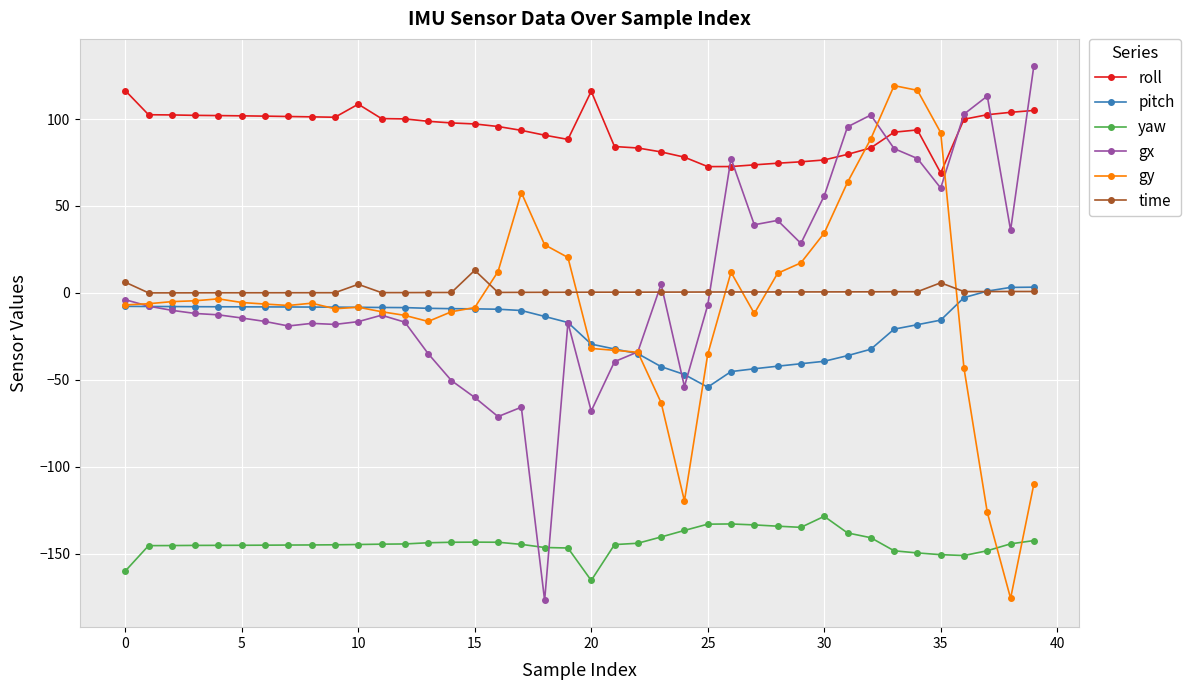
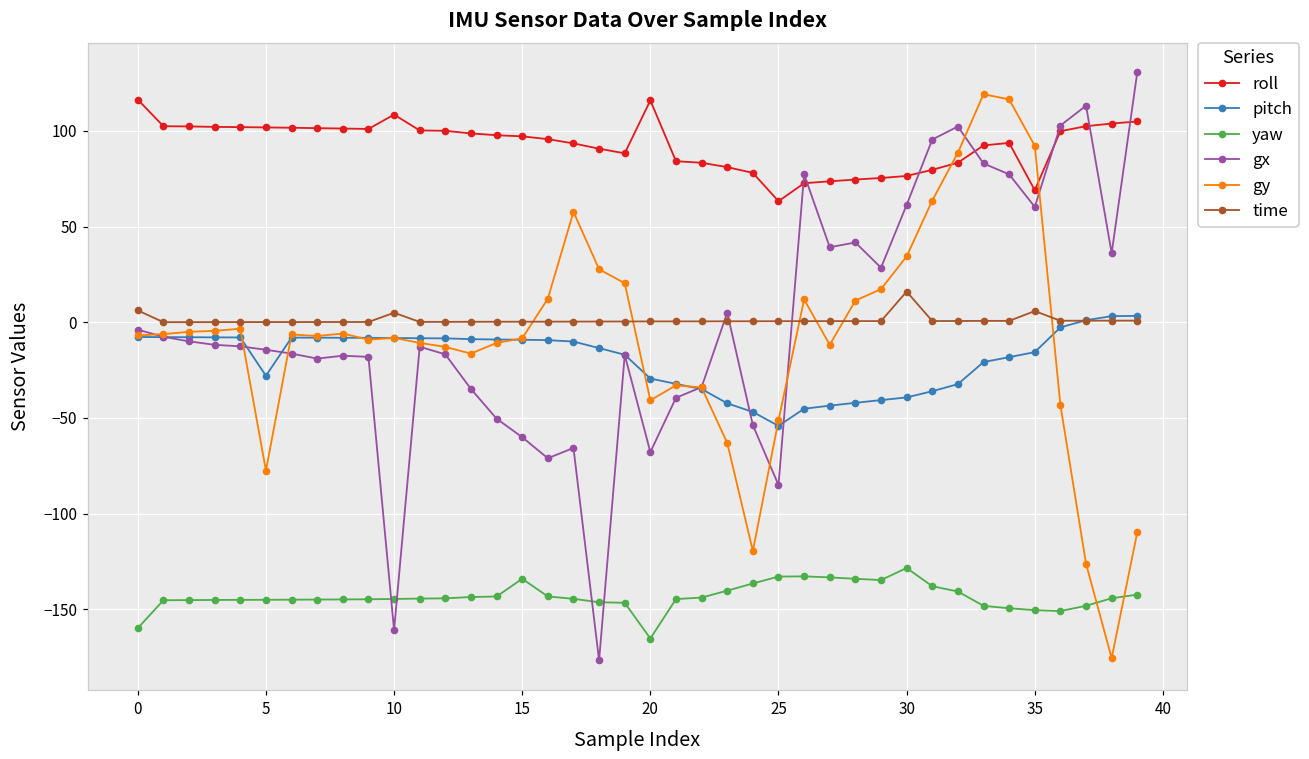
pitch, 5: -8 -> -28
gy, 5: -6 -> -78
gx, 10: -17 -> -161
yaw, 15: -143 -> -134
time, 15: 13 -> 0
gy, 20: -32 -> -41
roll, 25: 73 -> 63
gx, 25: -7 -> -85
gy, 25: -35 -> -51
gx, 30: 56 -> 61
time, 30: 1 -> 16
